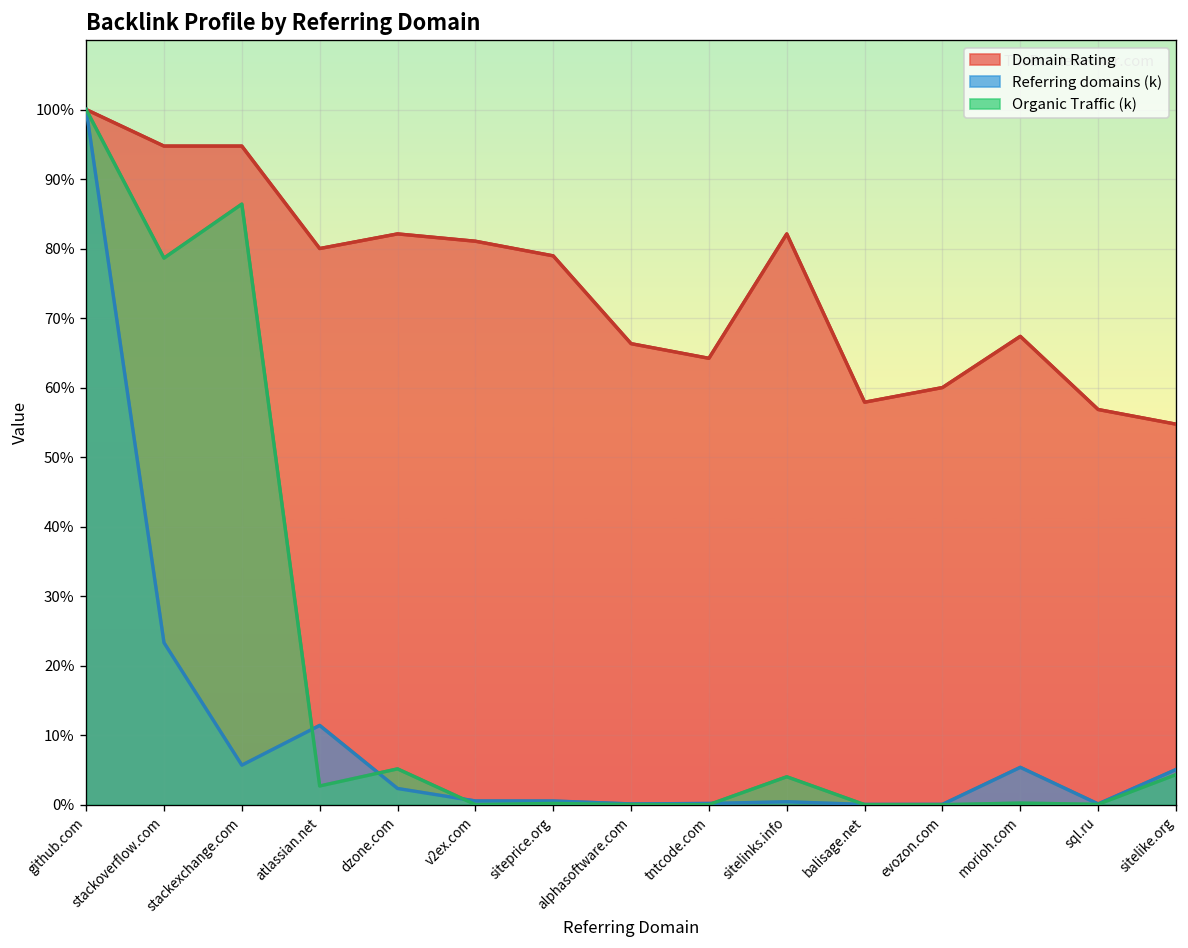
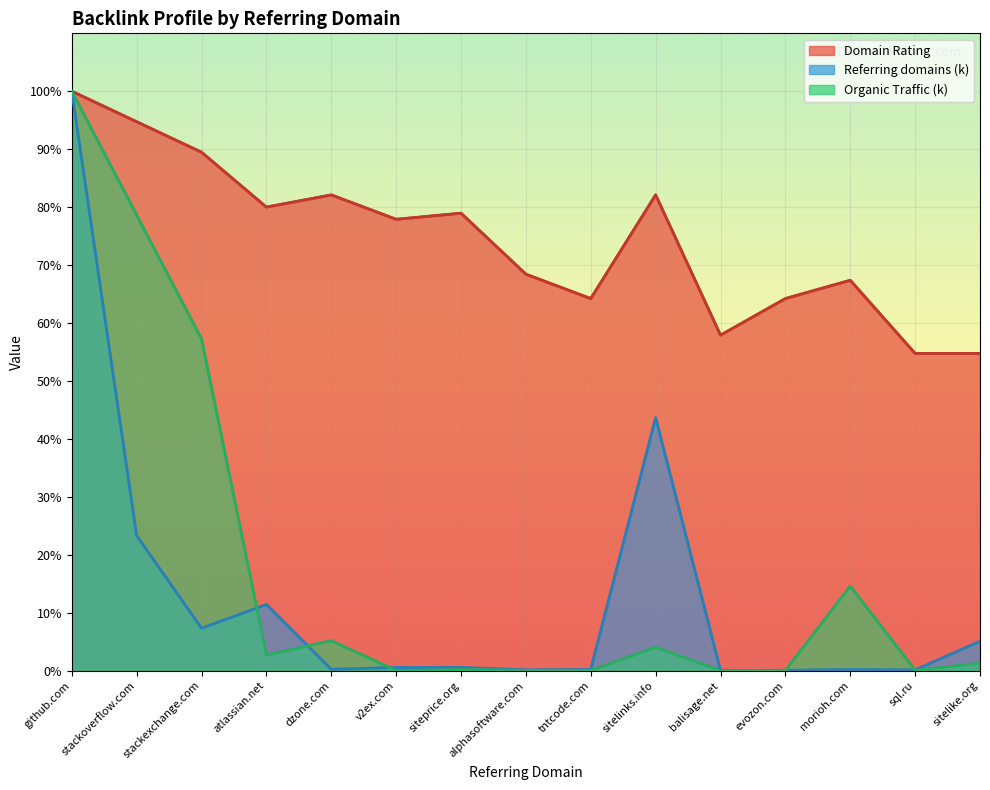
Domain Rating, stackexchange.com: 95% -> 89%
Referring domains (k), stackexchange.com: 6% -> 7%
Organic Traffic (k), stackexchange.com: 86% -> 57%
Referring domains (k), dzone.com: 2% -> 0%
Domain Rating, v2ex.com: 81% -> 78%
Domain Rating, alphasoftware.com: 66% -> 68%
Referring domains (k), sitelinks.info: 0% -> 44%
Domain Rating, evozon.com: 60% -> 64%
Referring domains (k), morioh.com: 5% -> 0%
Organic Traffic (k), morioh.com: 0% -> 15%
Domain Rating, sql.ru: 57% -> 55%
Organic Traffic (k), sitelike.org: 4% -> 1%
